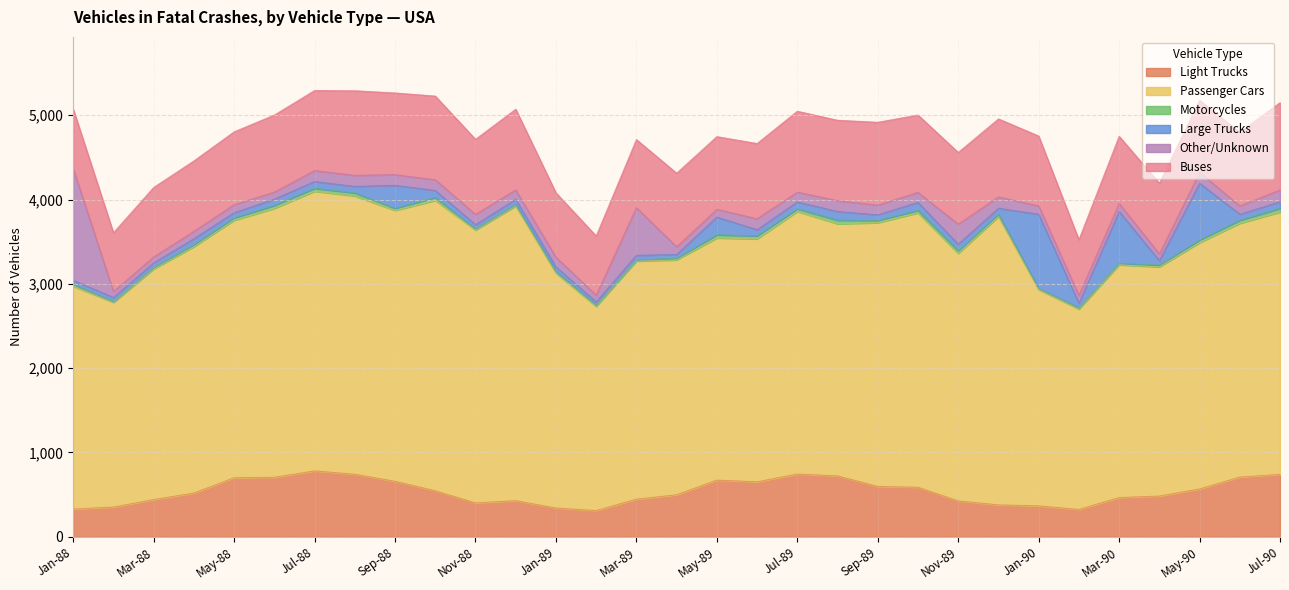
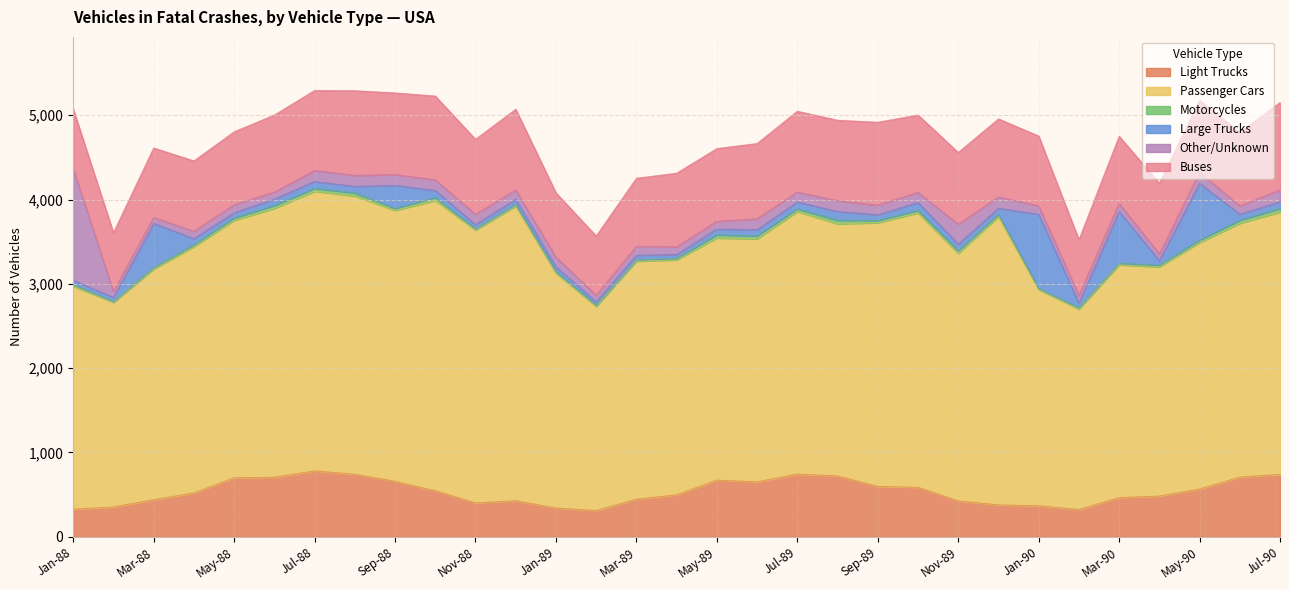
Large Trucks, Mar-88: 100 -> 500
Other/Unknown, Mar-89: 600 -> 100
Large Trucks, May-89: 200 -> 100
